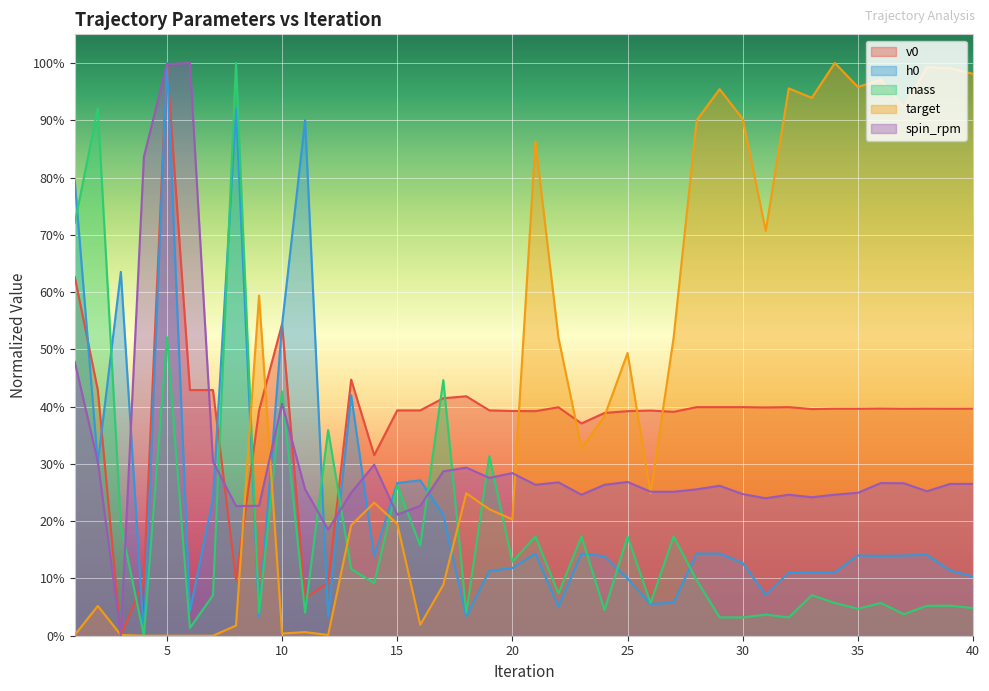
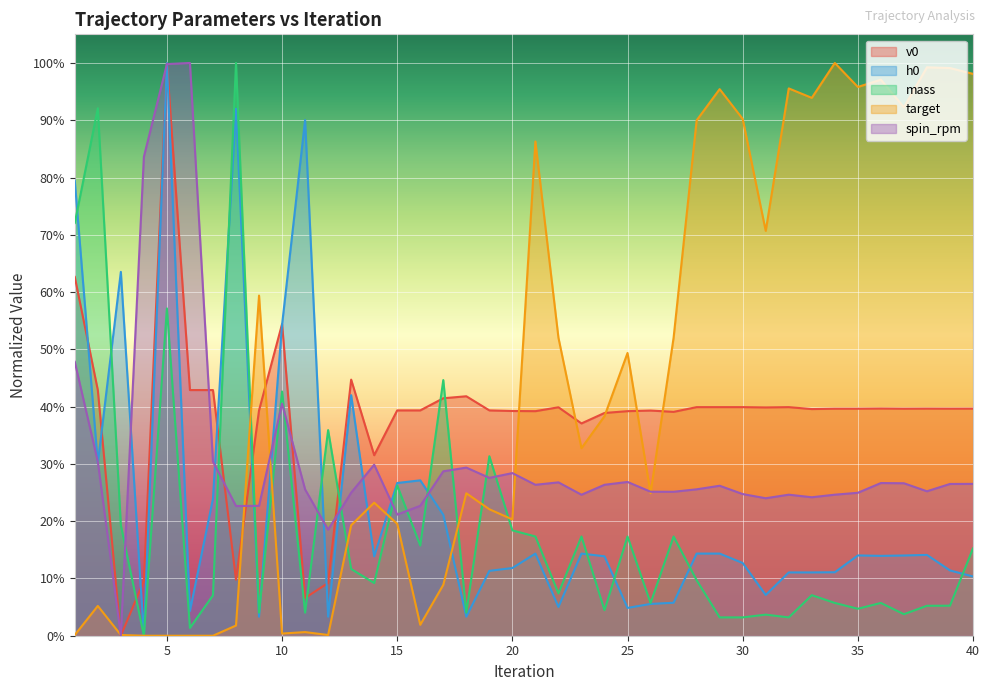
mass, 5: 52% -> 57%
mass, 20: 13% -> 18%
h0, 25: 10% -> 5%
mass, 40: 5% -> 15%
